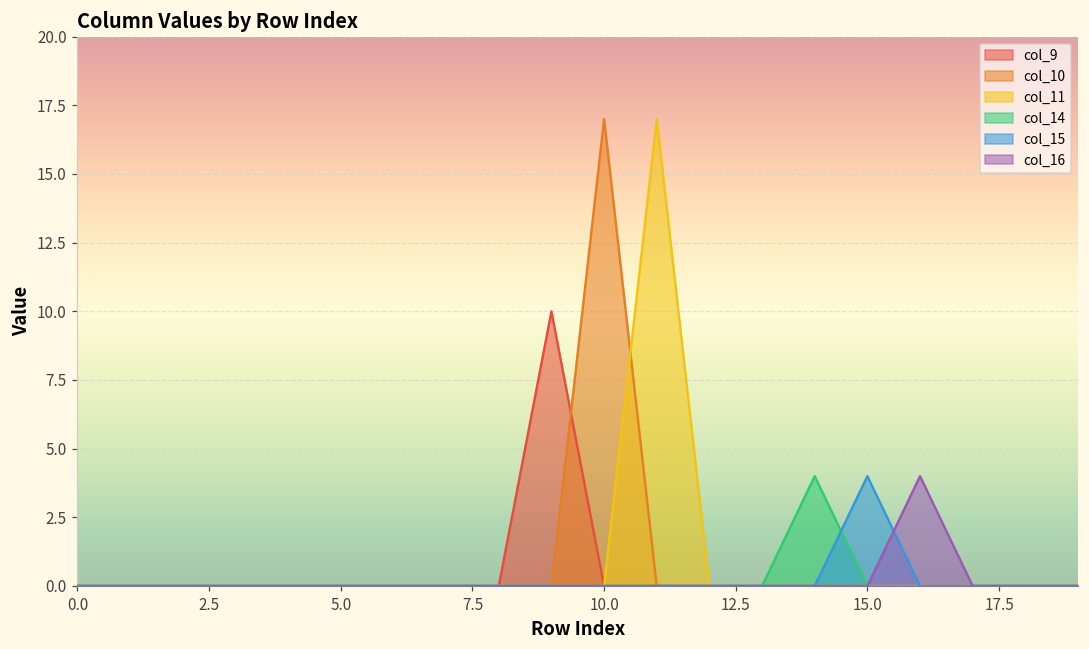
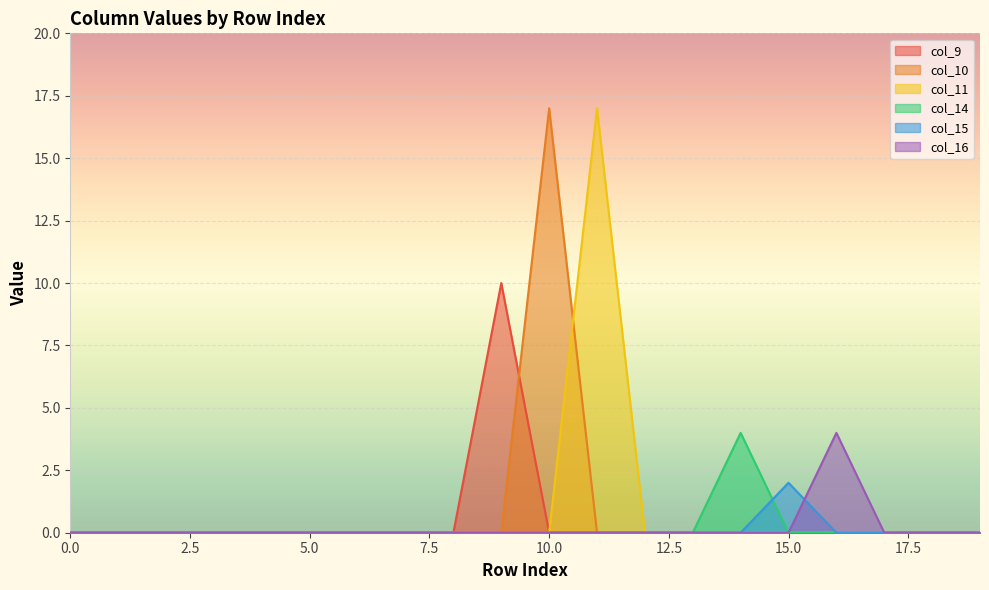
col_15, 15.0: 4 -> 2
